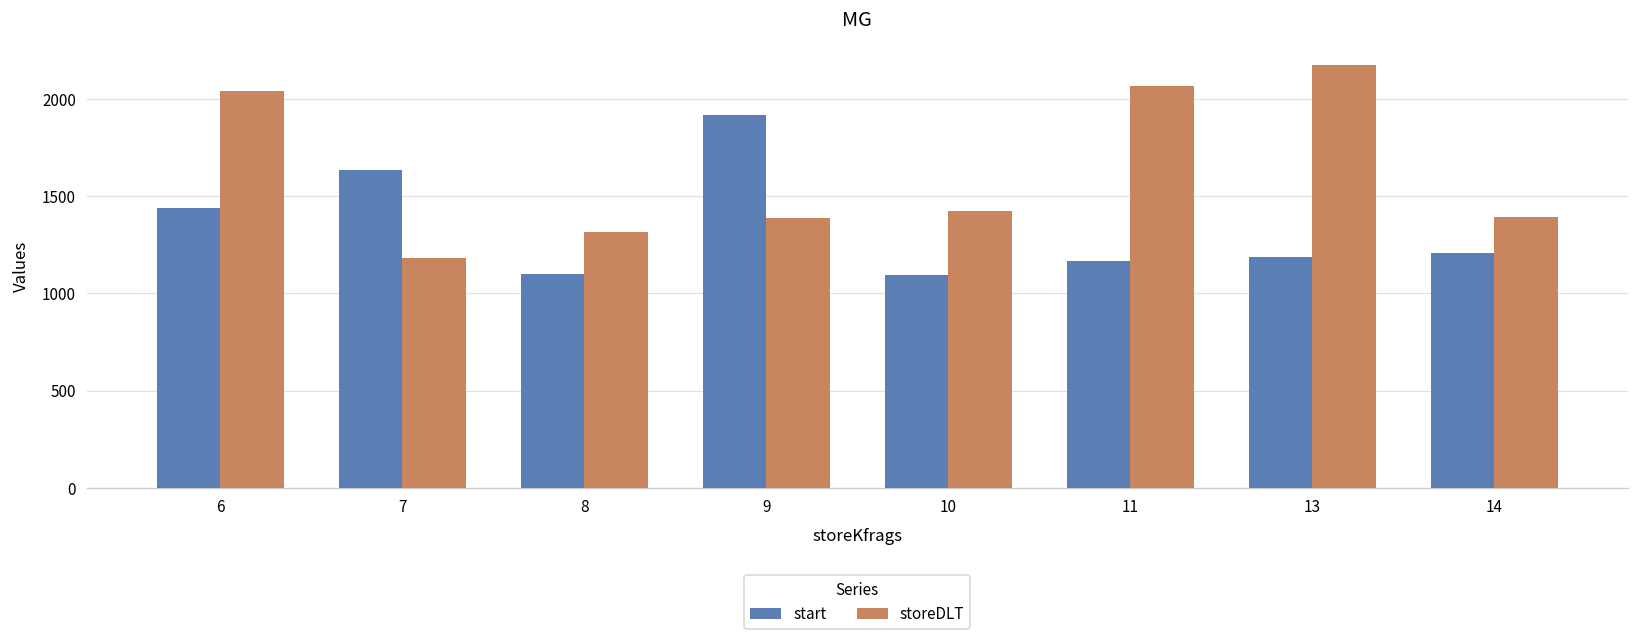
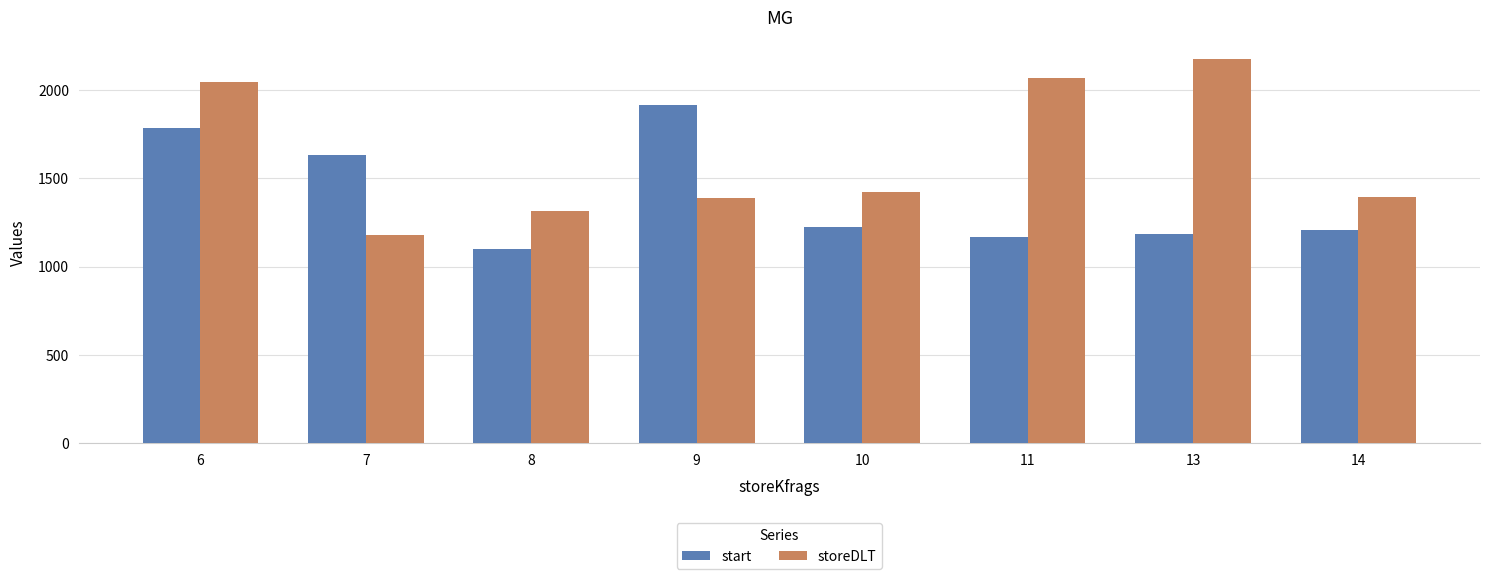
start, 6: 1440 -> 1780
start, 10: 1090 -> 1220
